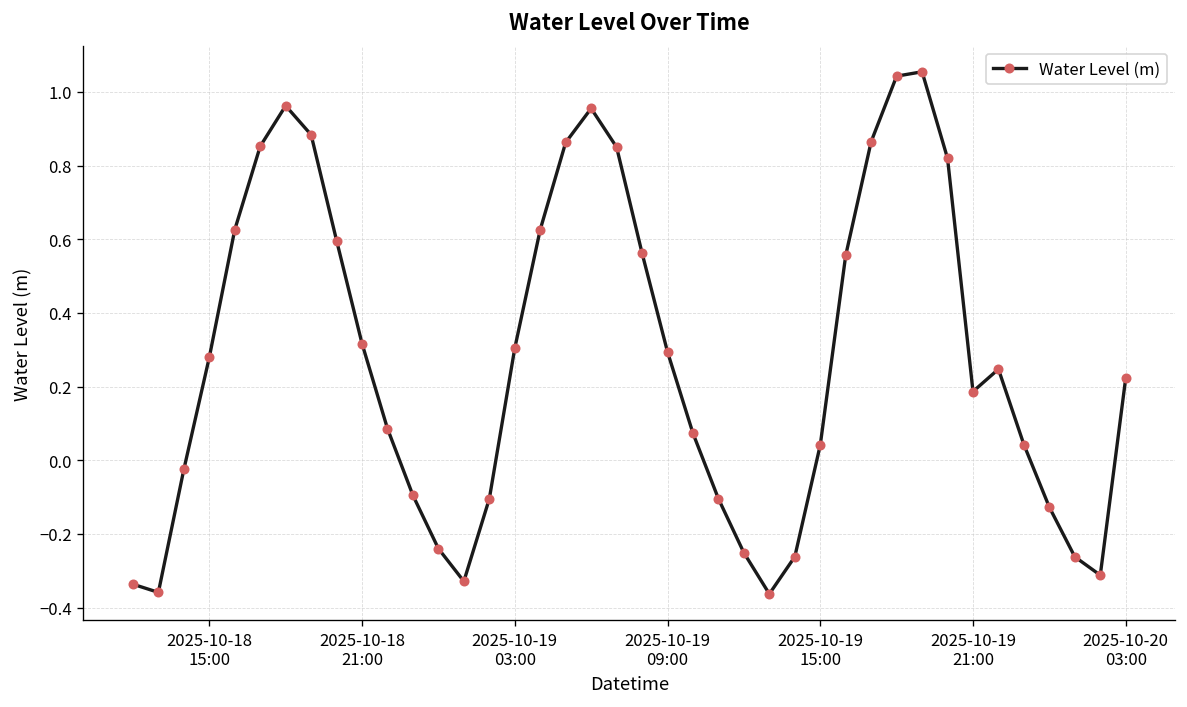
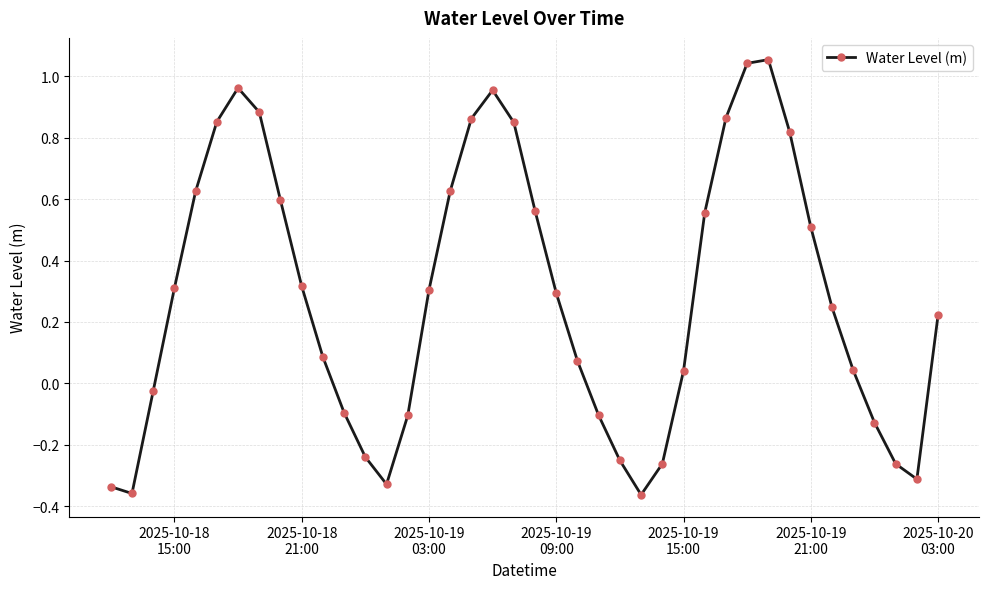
2025-10-18 15:00: 0.28 -> 0.31
2025-10-19 21:00: 0.19 -> 0.51
